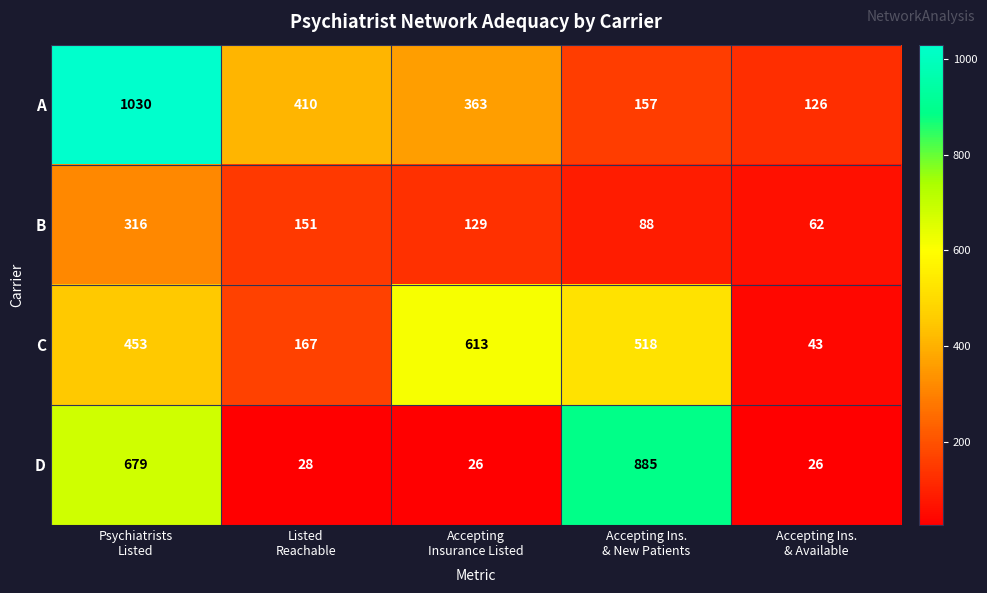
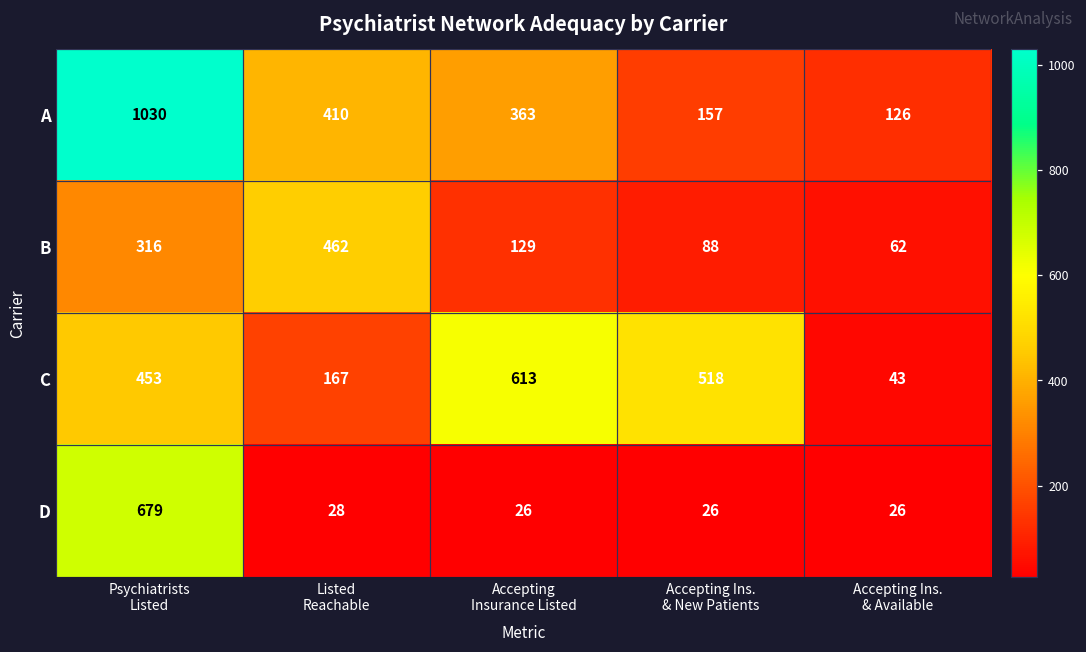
B, Listed Reachable: 151 -> 462
D, Accepting Ins. & New Patients: 885 -> 26
